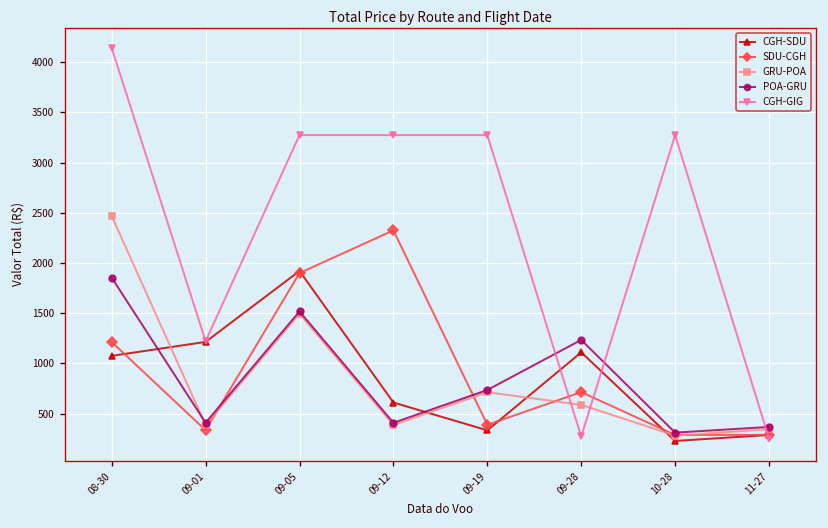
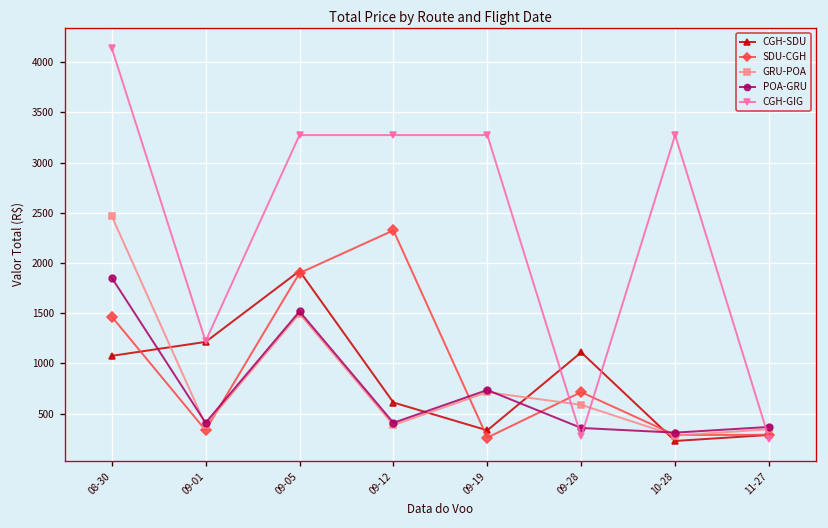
SDU-CGH, 08-30: 1200 -> 1500
SDU-CGH, 09-19: 400 -> 300
POA-GRU, 09-28: 1200 -> 400
